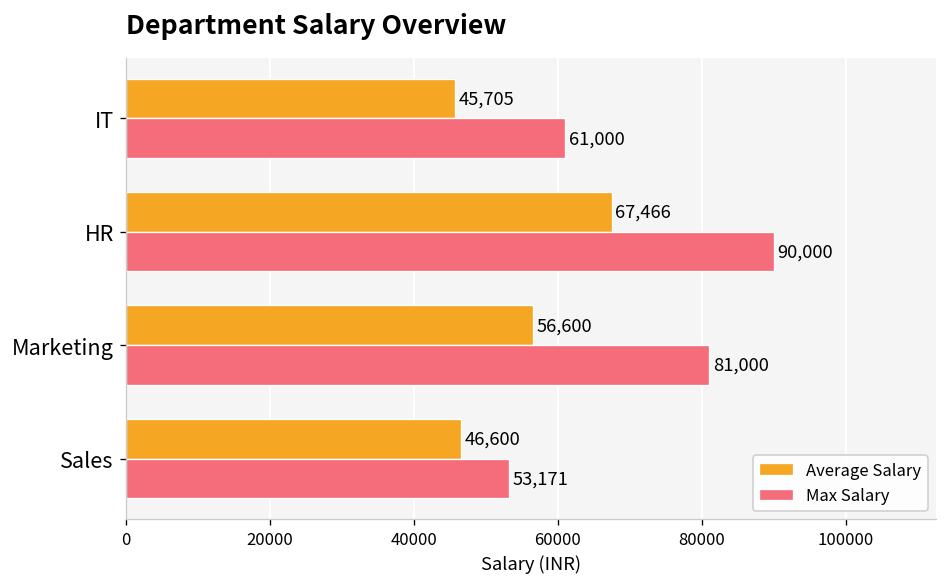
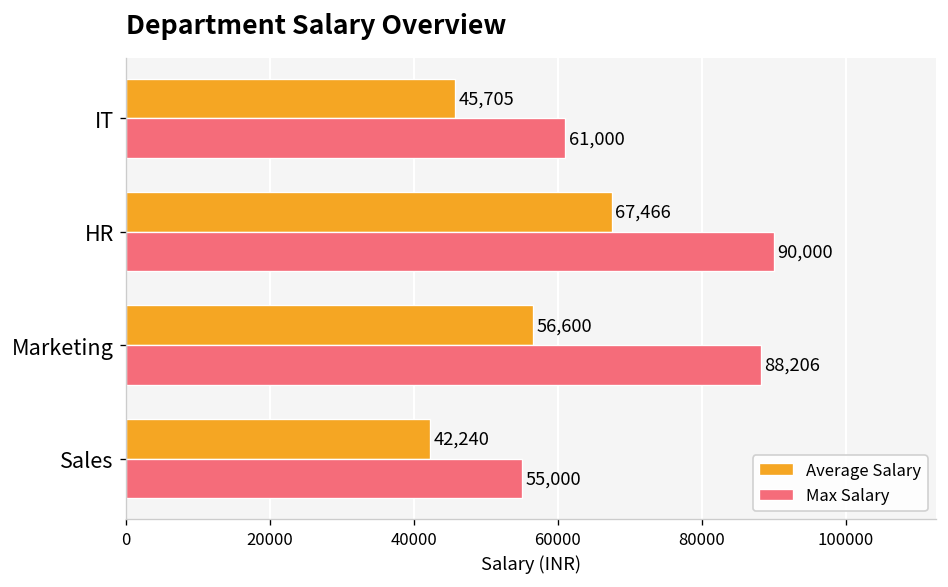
Max Salary, Marketing: 81,000 -> 88,206
Average Salary, Sales: 46,600 -> 42,240
Max Salary, Sales: 53,171 -> 55,000
